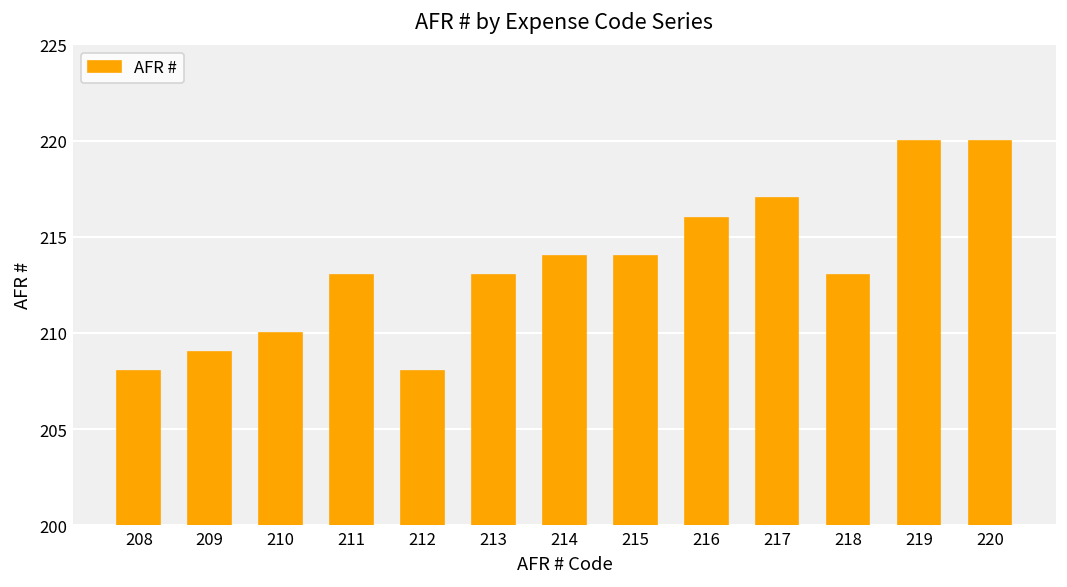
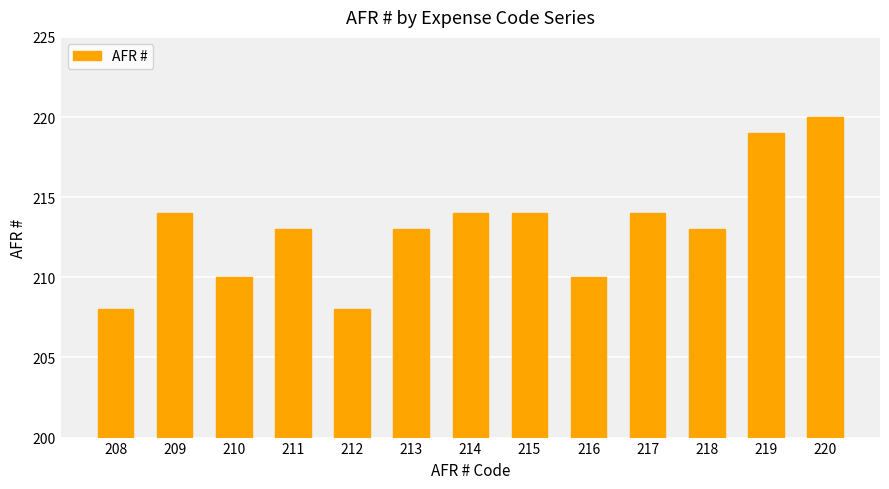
209: 209 -> 214
216: 216 -> 210
217: 217 -> 214
219: 220 -> 219
